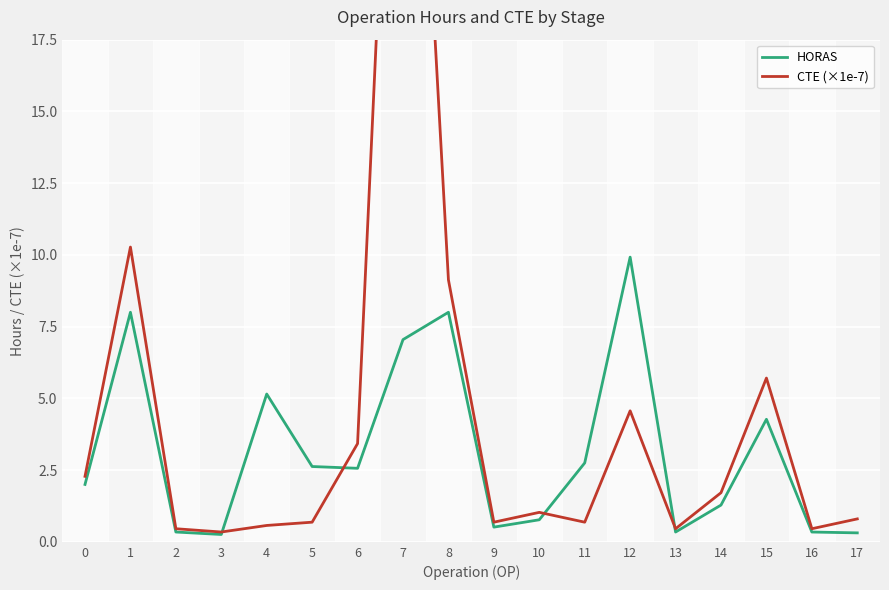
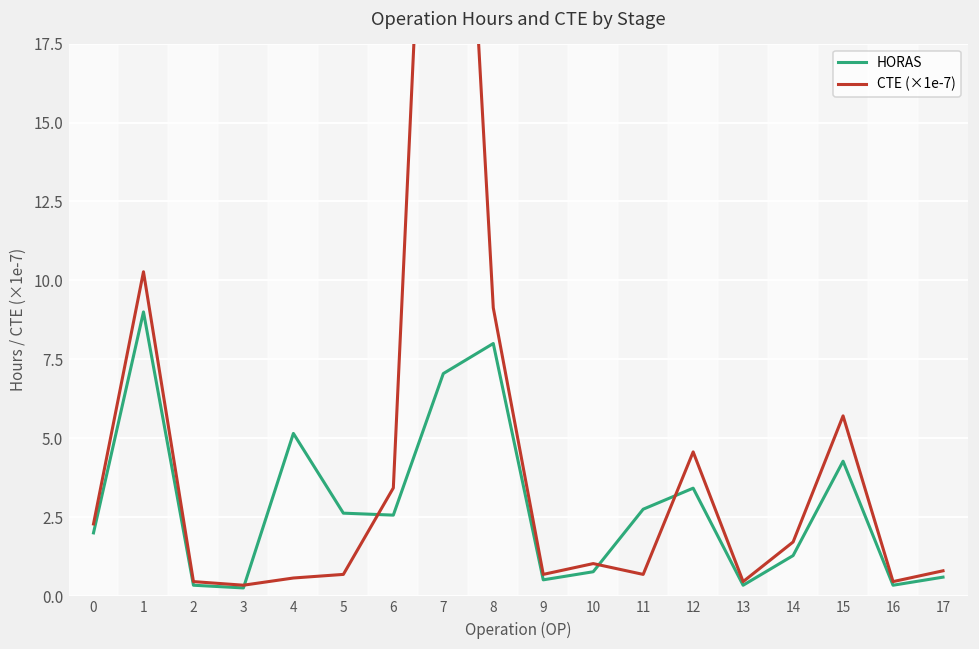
HORAS, 1: 8 -> 9
HORAS, 12: 9.9 -> 3.4
HORAS, 17: 0.3 -> 0.6
